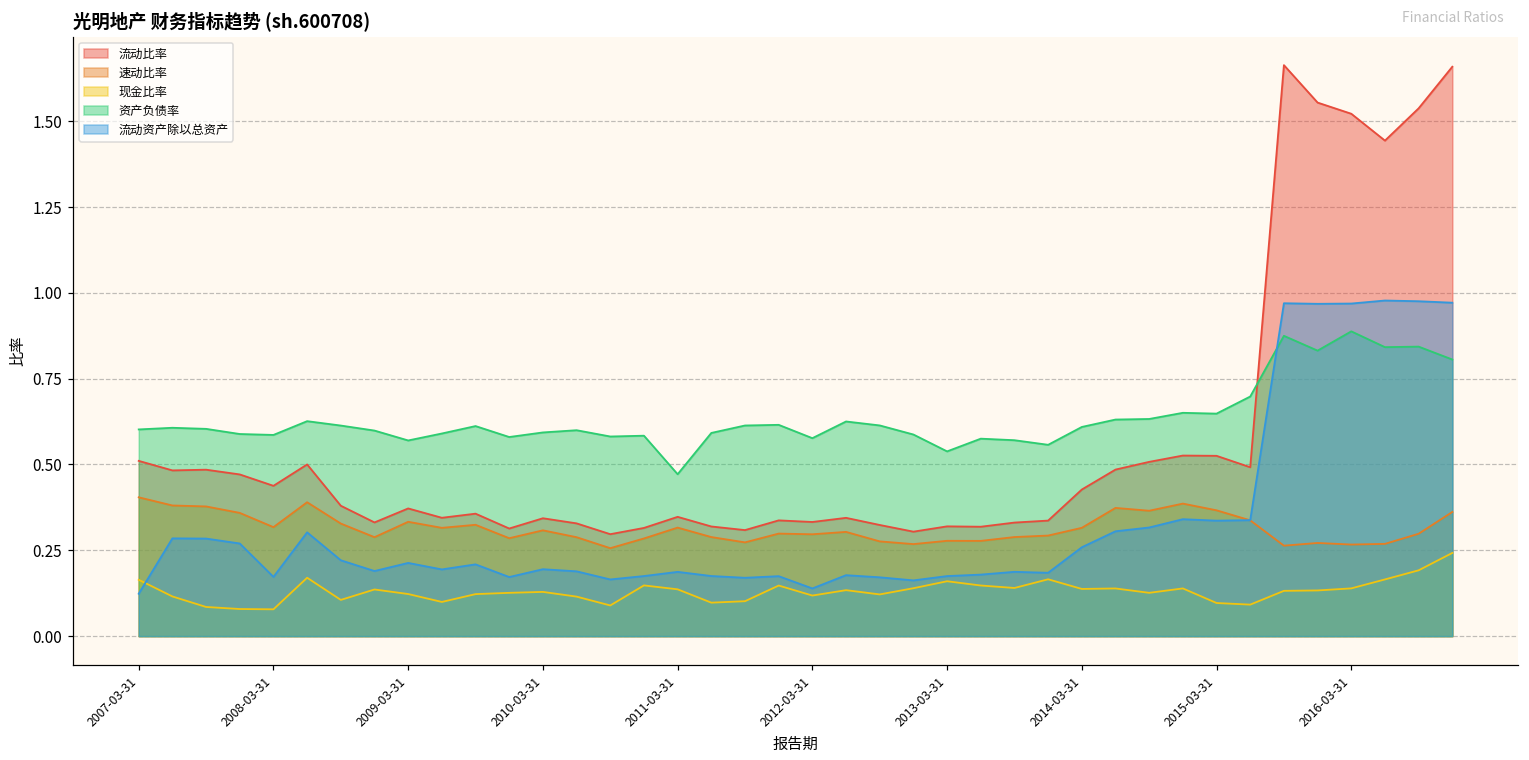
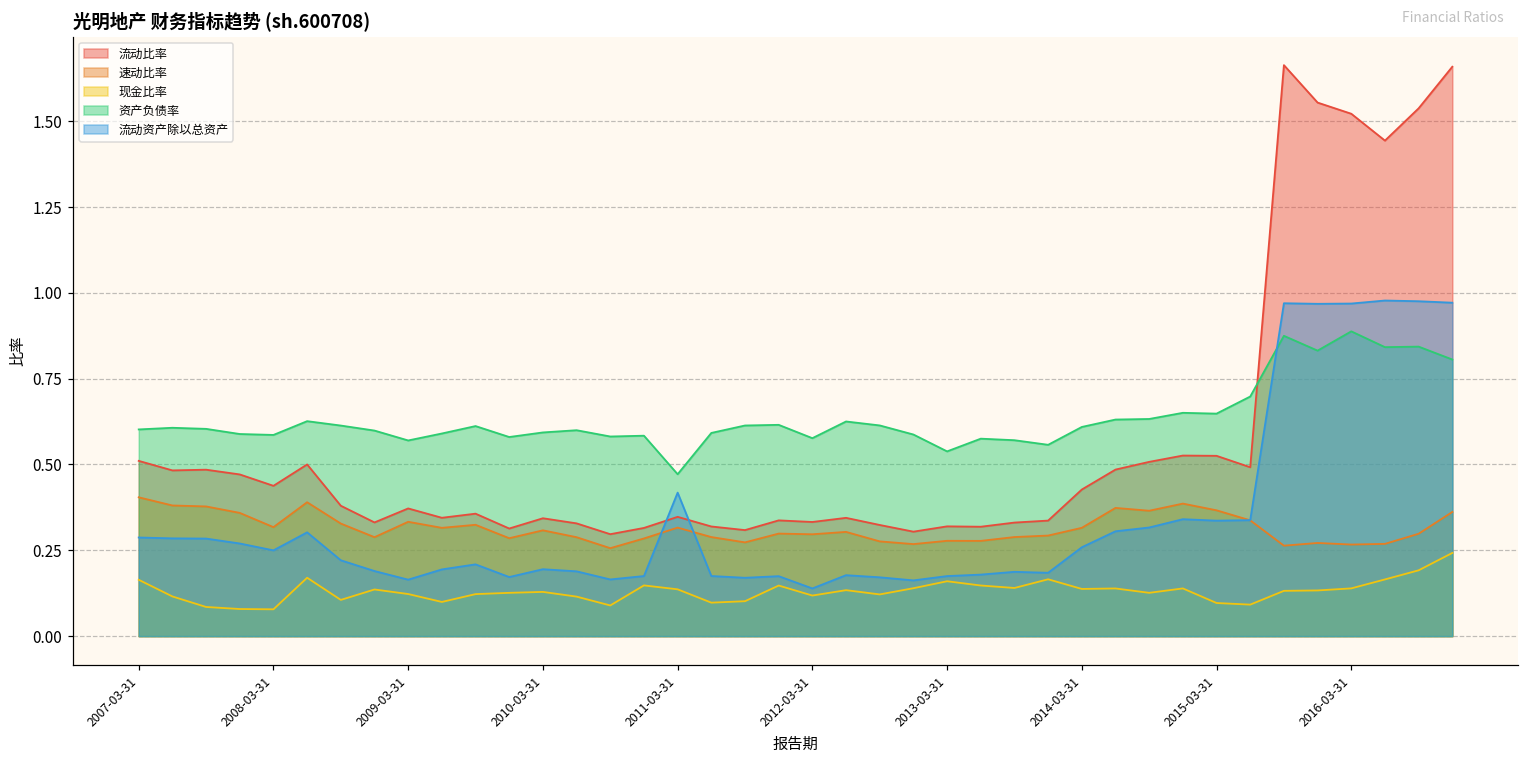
流动资产除以总资产, 2007-03-31: 0.12 -> 0.29
流动资产除以总资产, 2008-03-31: 0.17 -> 0.25
流动资产除以总资产, 2009-03-31: 0.21 -> 0.16
流动资产除以总资产, 2011-03-31: 0.19 -> 0.42
